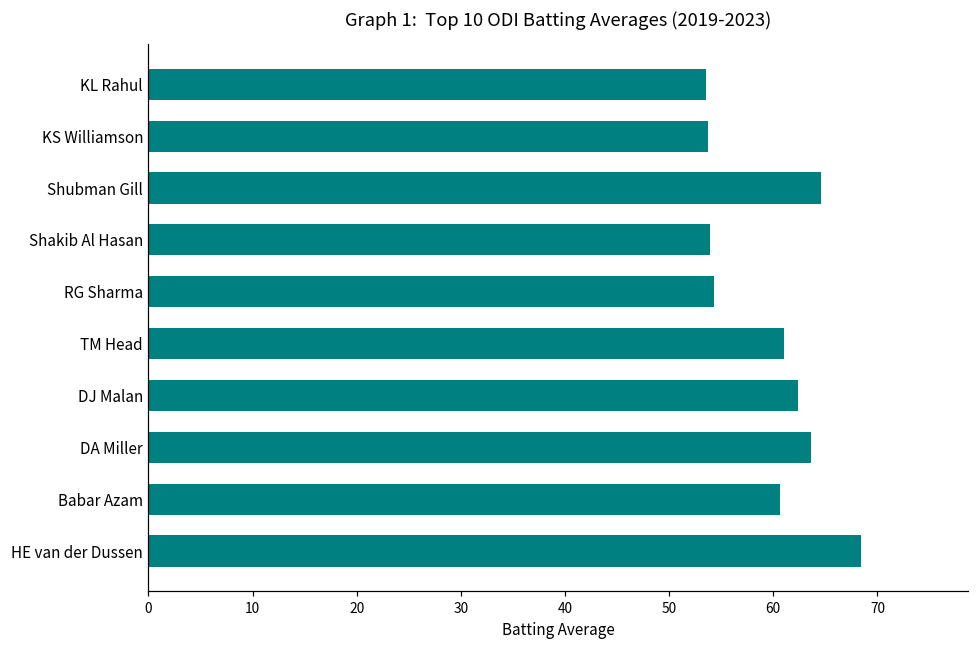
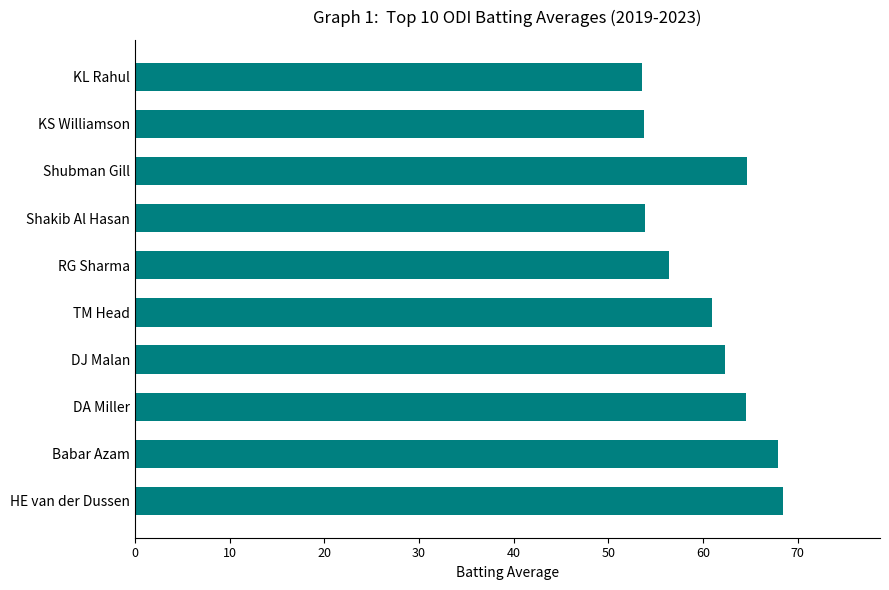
RG Sharma: 54 -> 56
DA Miller: 64 -> 65
Babar Azam: 61 -> 68
